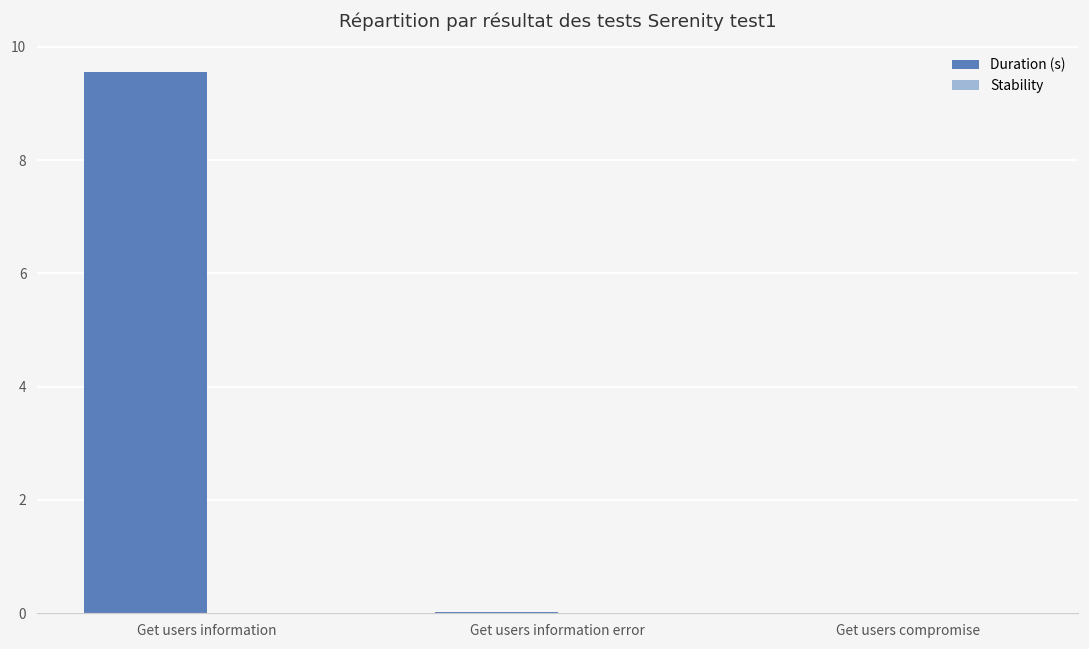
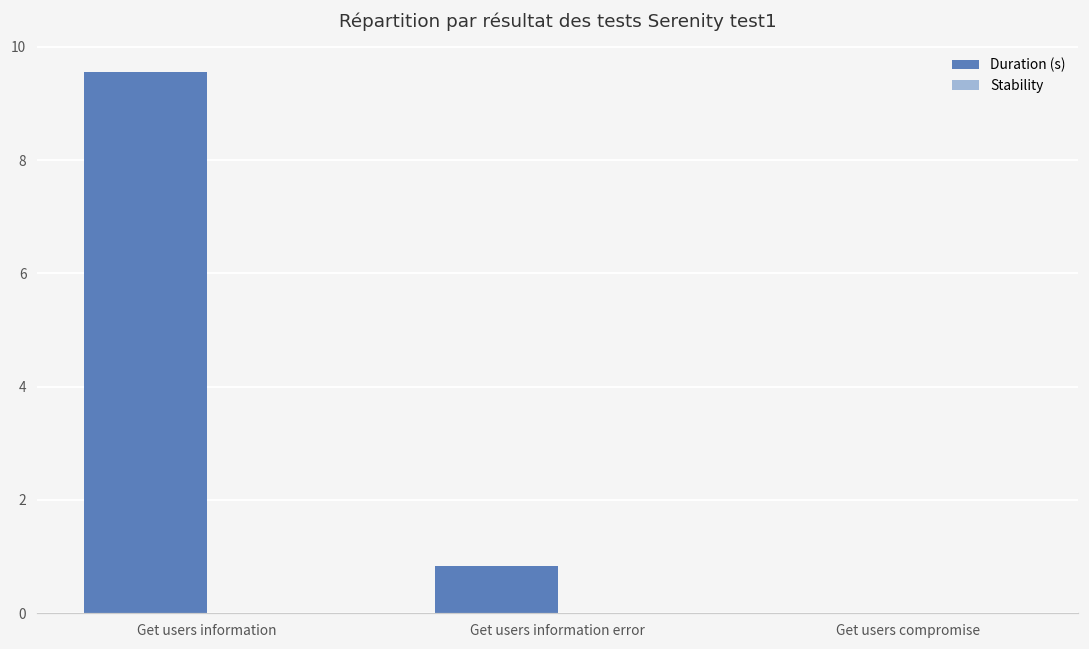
Duration (s), Get users information error: 0.0 -> 0.8
